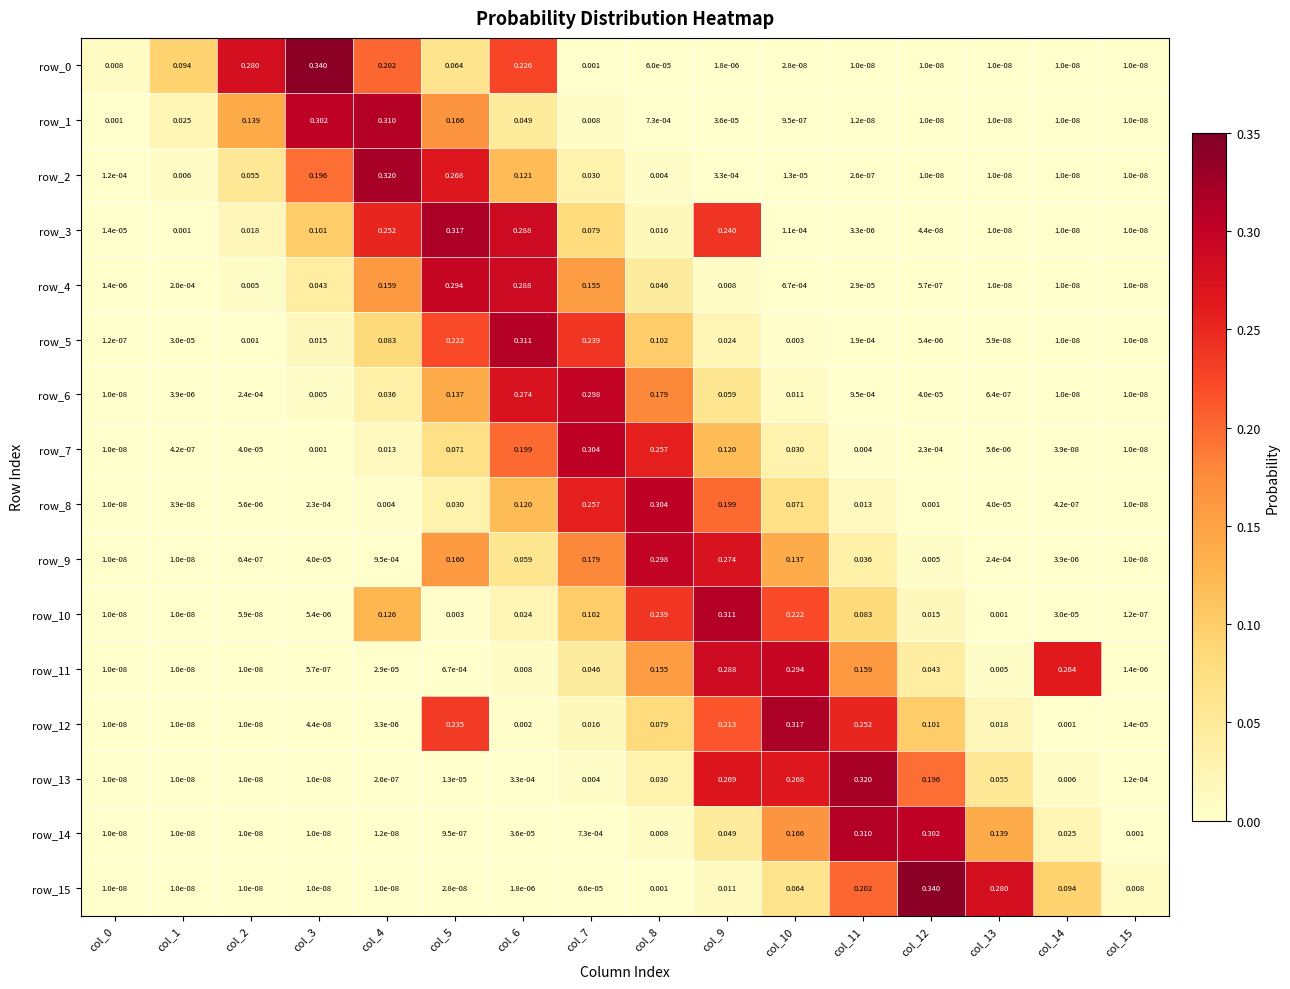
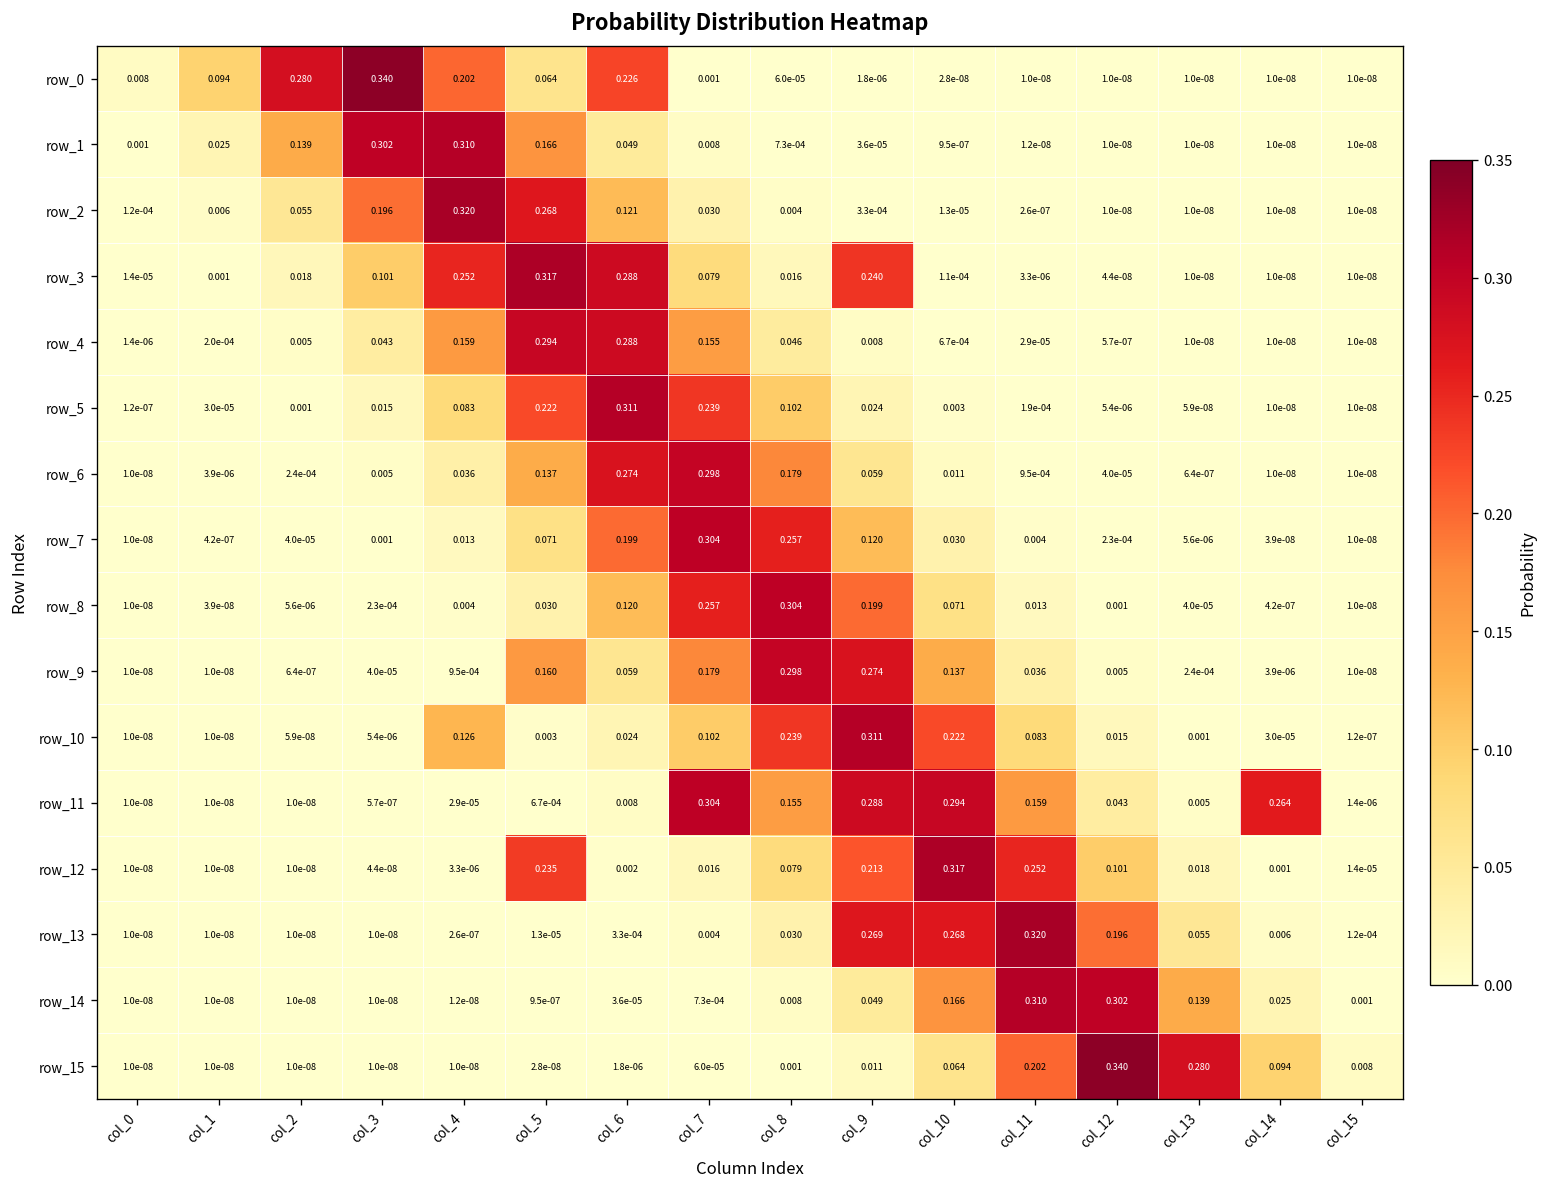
row_11, col_7: 0.046 -> 0.304
